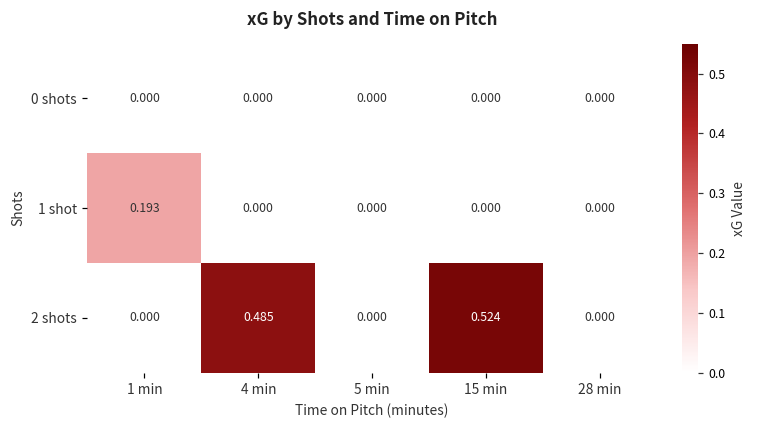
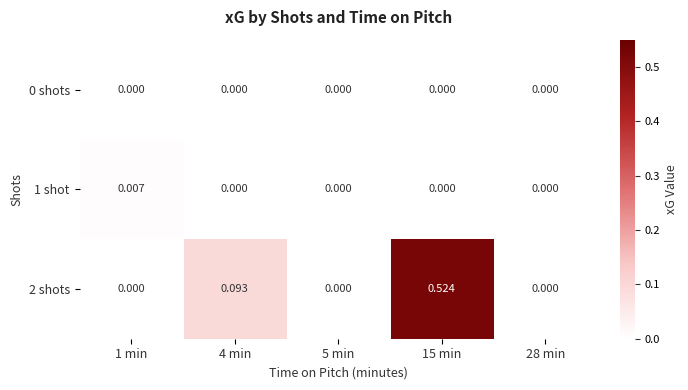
1 shot, 1 min: 0.193 -> 0.007
2 shots, 4 min: 0.485 -> 0.093
